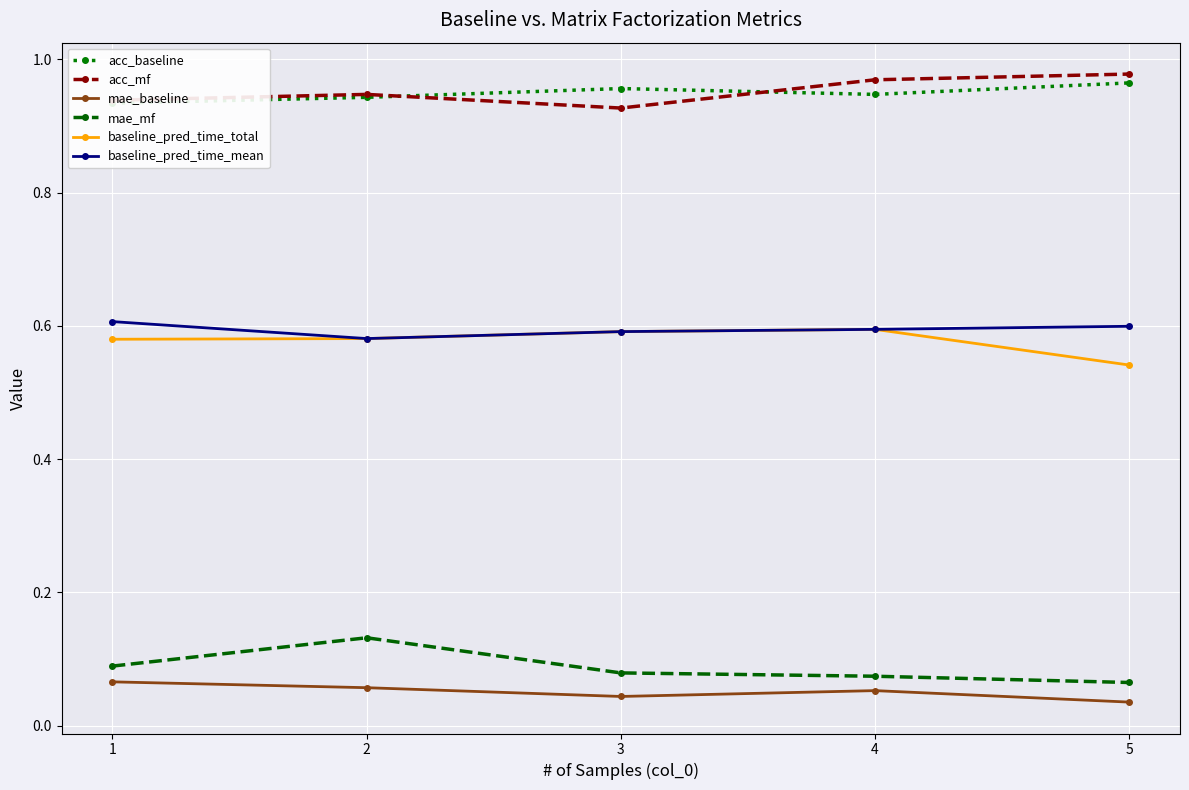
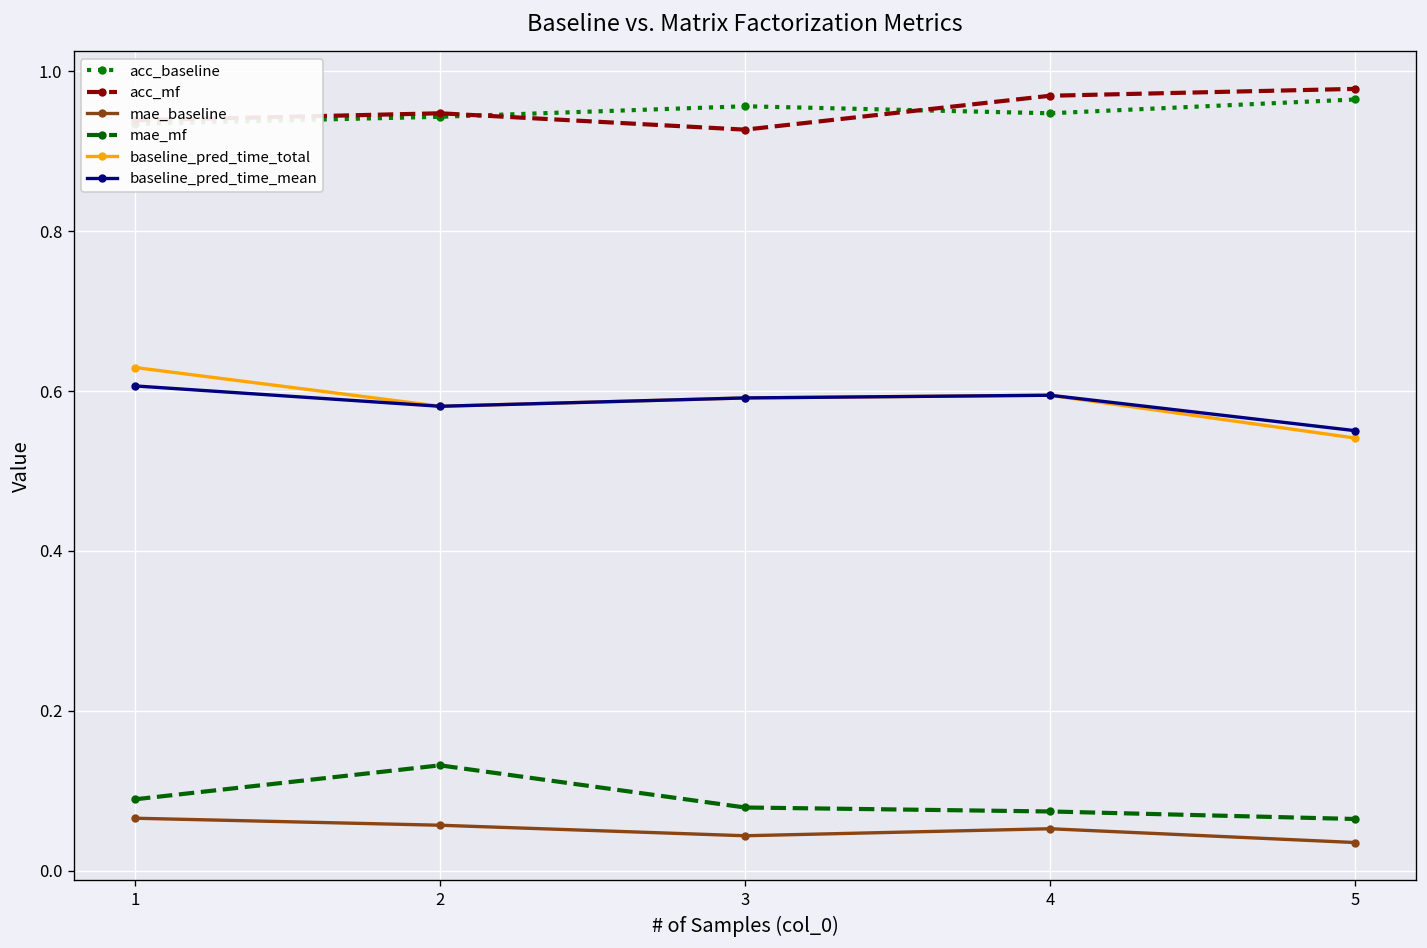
baseline_pred_time_total, 1: 0.58 -> 0.63
baseline_pred_time_mean, 5: 0.60 -> 0.55
